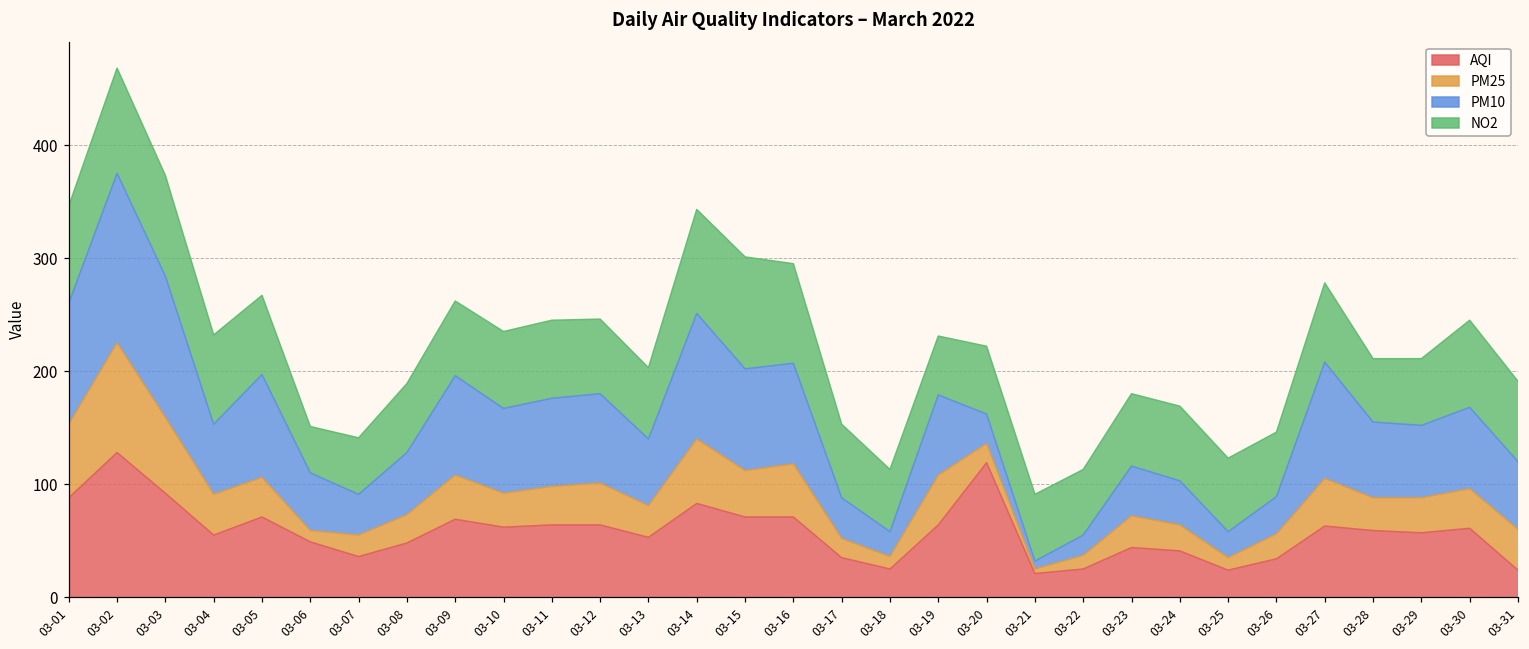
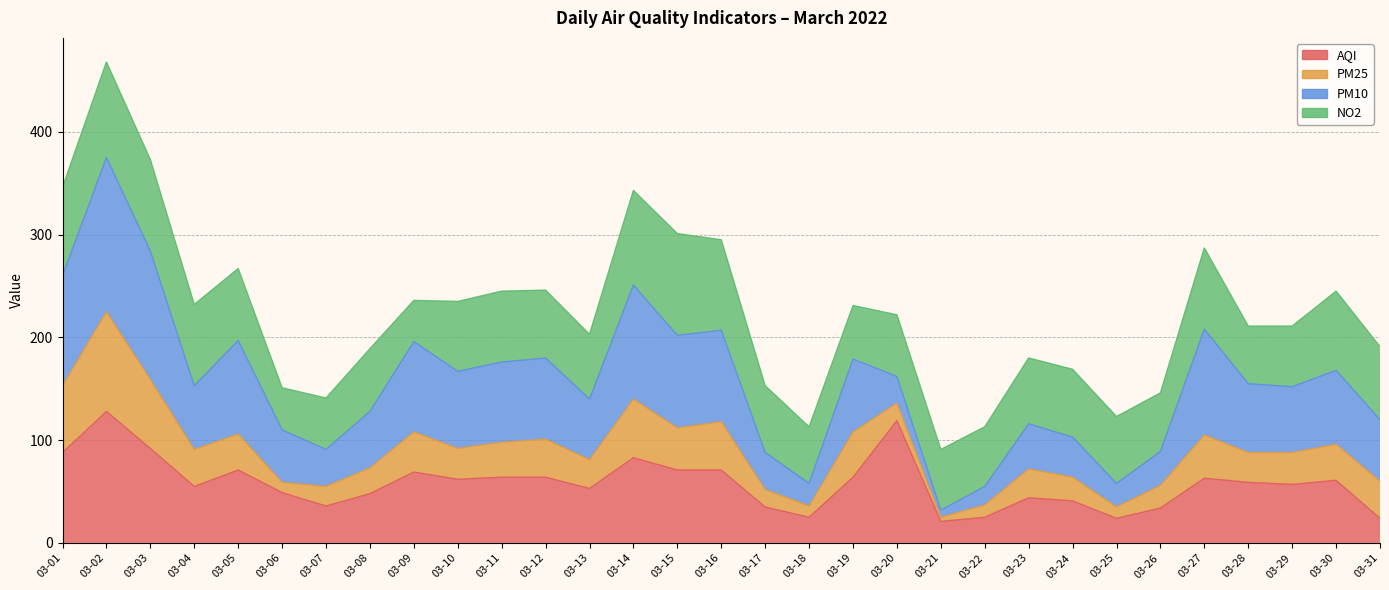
NO2, 03-09: 66 -> 40
NO2, 03-27: 70 -> 79
